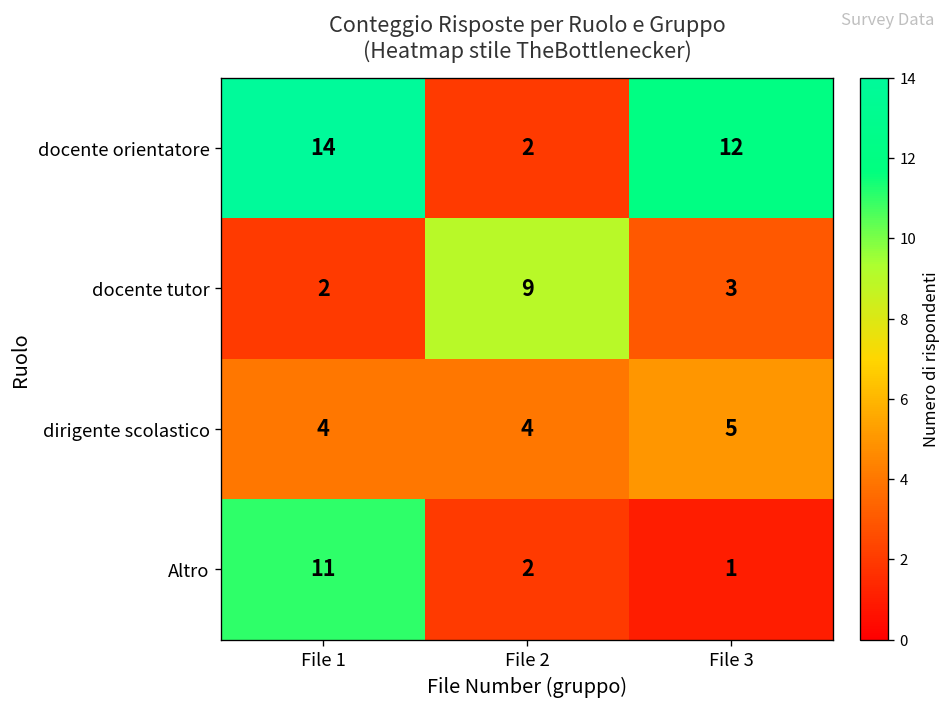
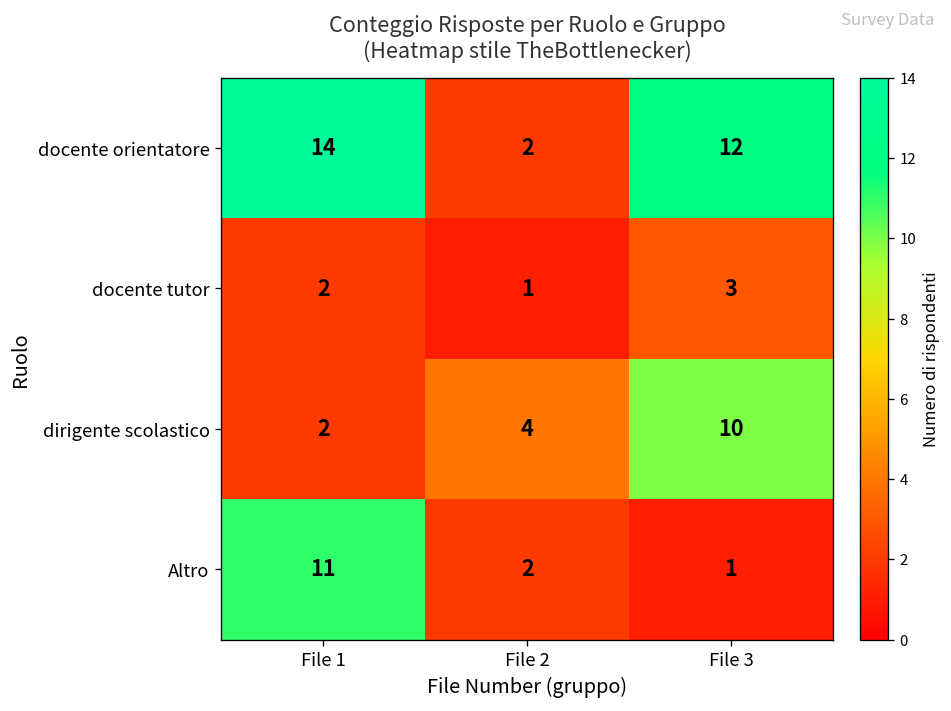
docente tutor, File 2: 9 -> 1
dirigente scolastico, File 1: 4 -> 2
dirigente scolastico, File 3: 5 -> 10
